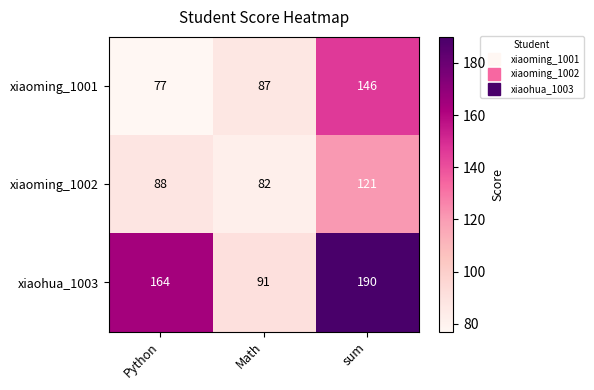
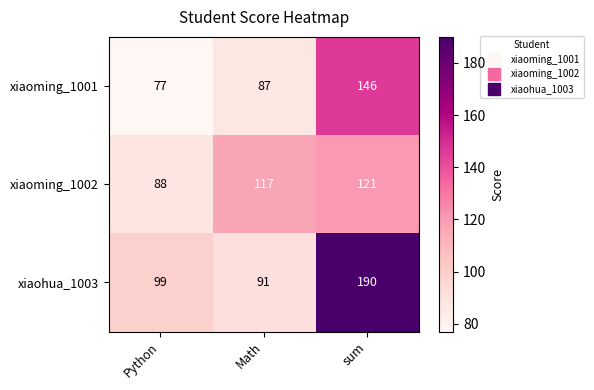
xiaoming_1002, Math: 82 -> 117
xiaohua_1003, Python: 164 -> 99
